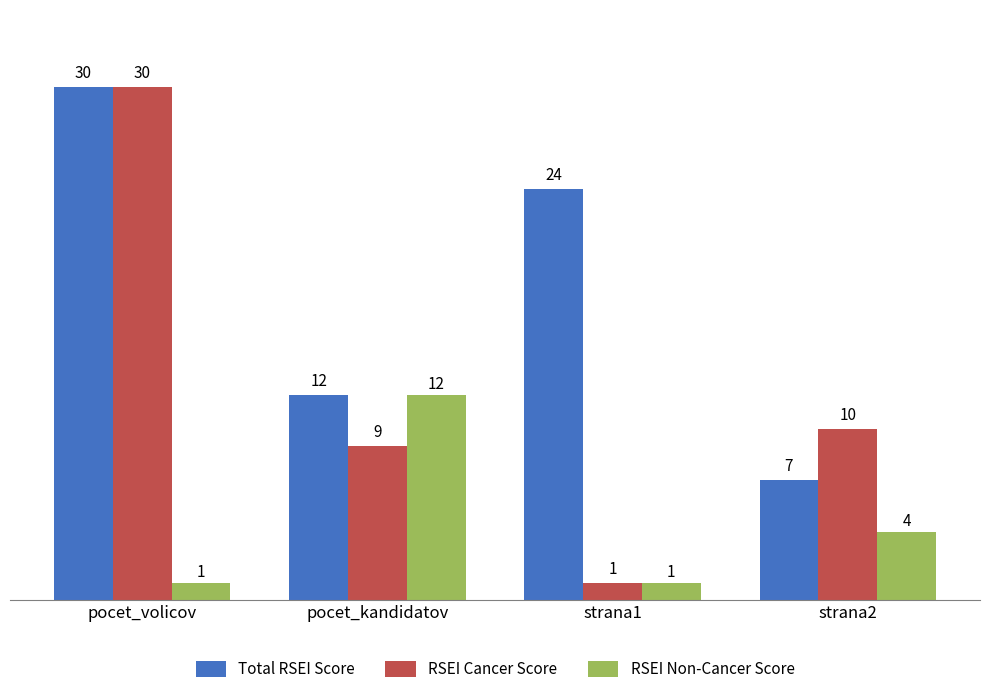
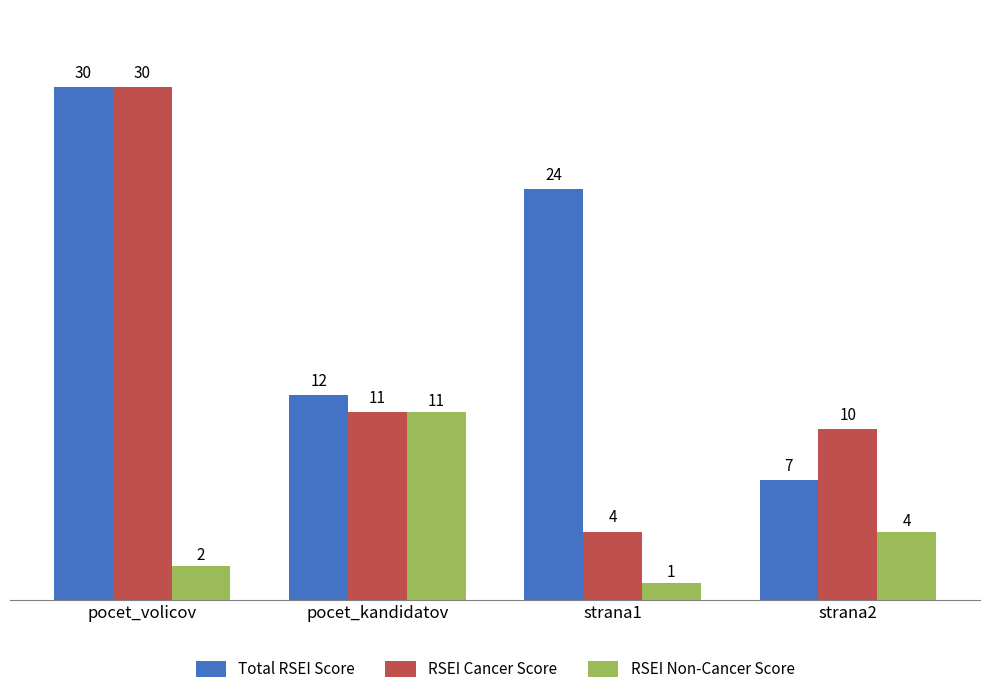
RSEI Non-Cancer Score, pocet_volicov: 1 -> 2
RSEI Cancer Score, pocet_kandidatov: 9 -> 11
RSEI Non-Cancer Score, pocet_kandidatov: 12 -> 11
RSEI Cancer Score, strana1: 1 -> 4
